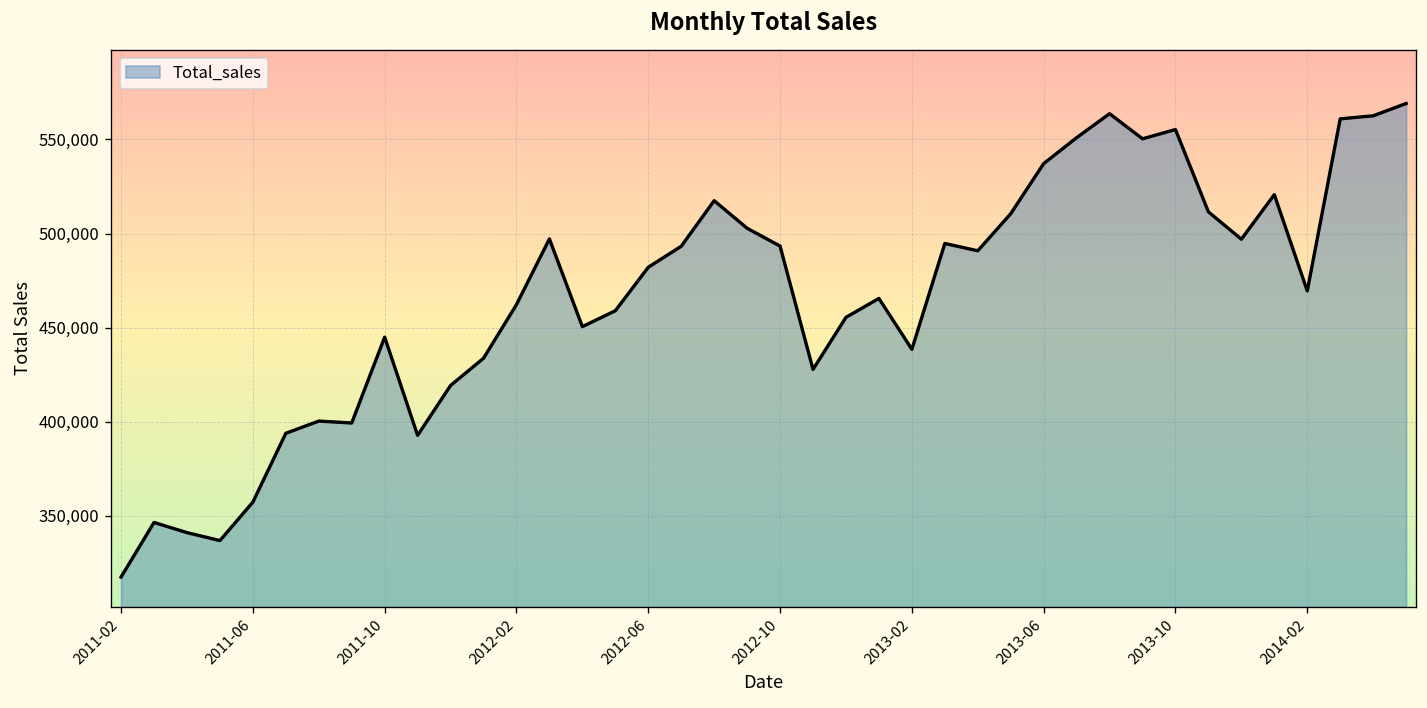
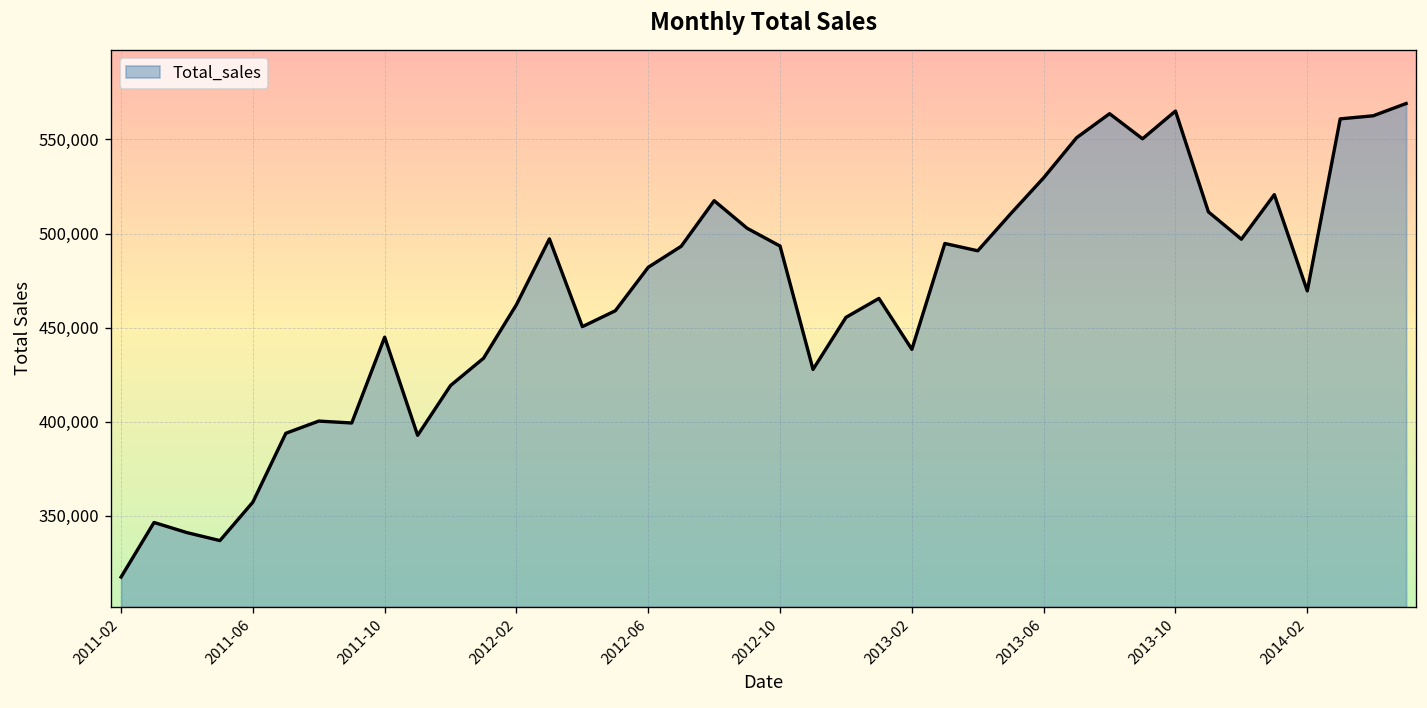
2013-06: 537,000 -> 530,000
2013-10: 555,000 -> 565,000
